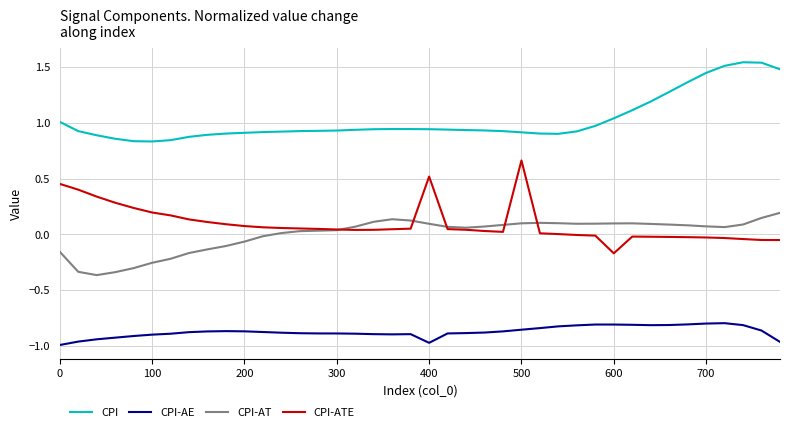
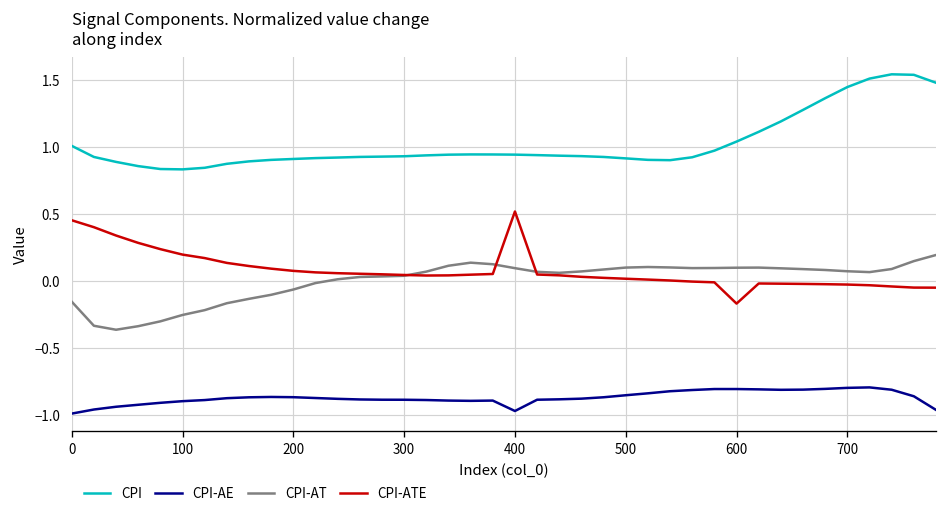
CPI-ATE, 500: 0.66 -> 0.02
